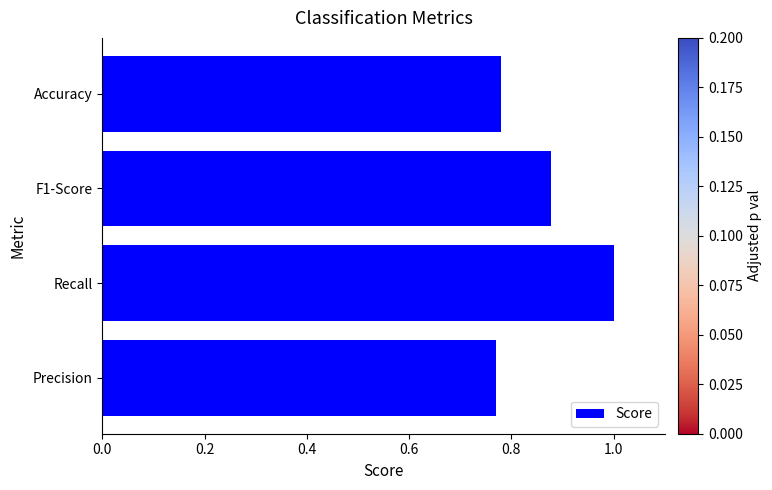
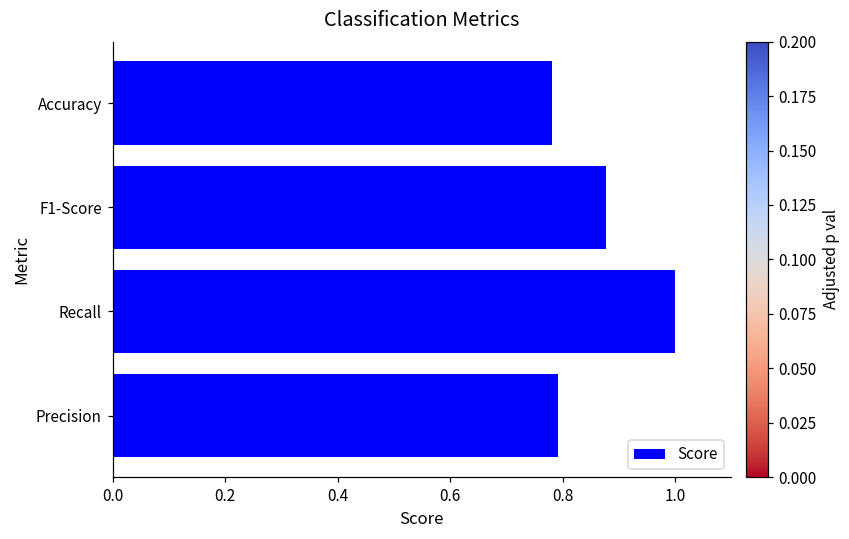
Precision: 0.77 -> 0.79
